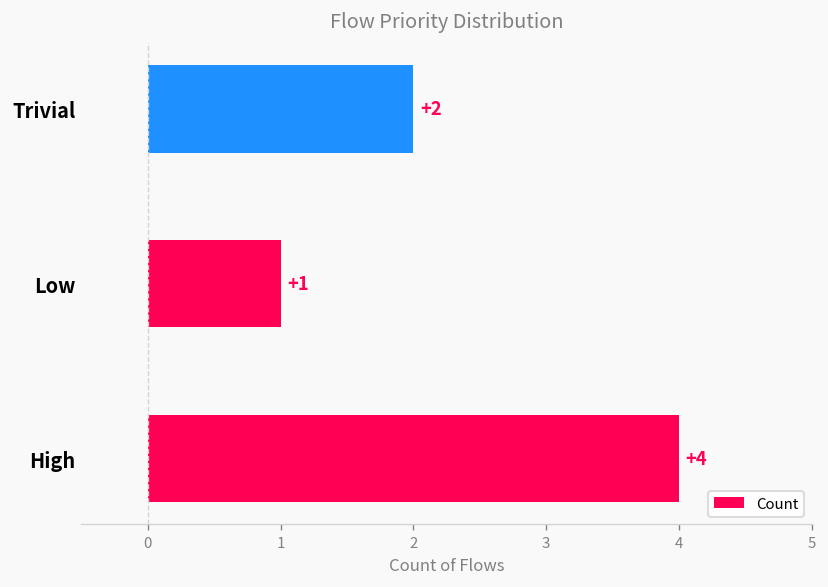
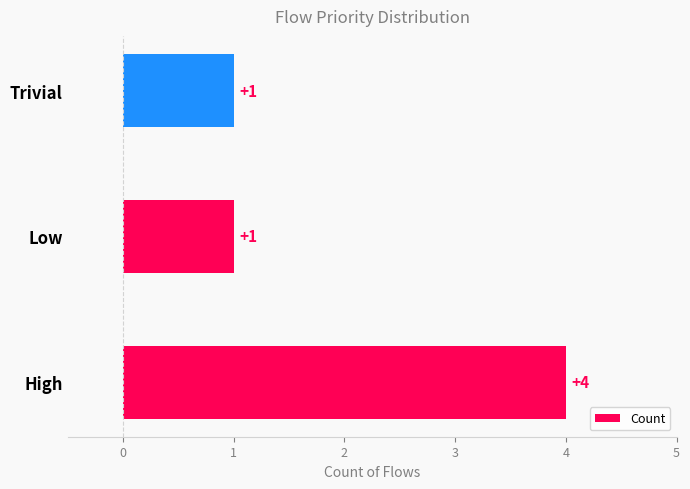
Trivial: +2 -> +1
